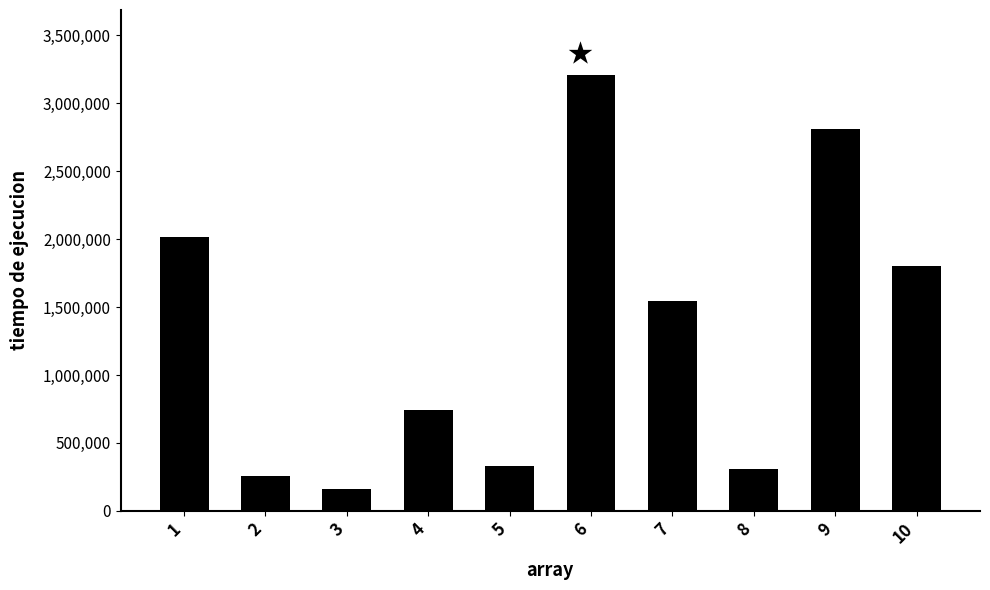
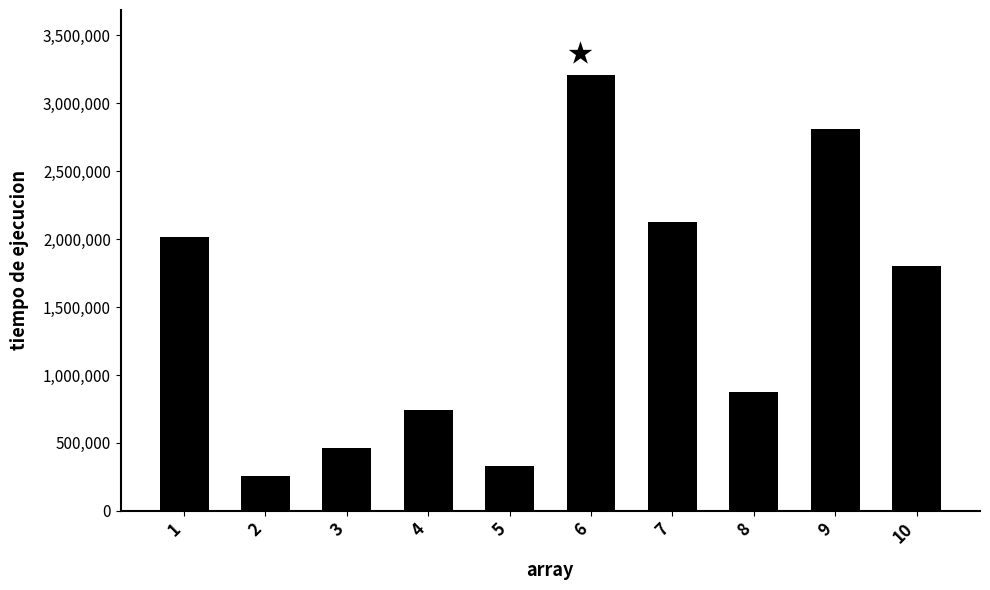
3: 160,000 -> 470,000
7: 1,550,000 -> 2,130,000
8: 310,000 -> 870,000
